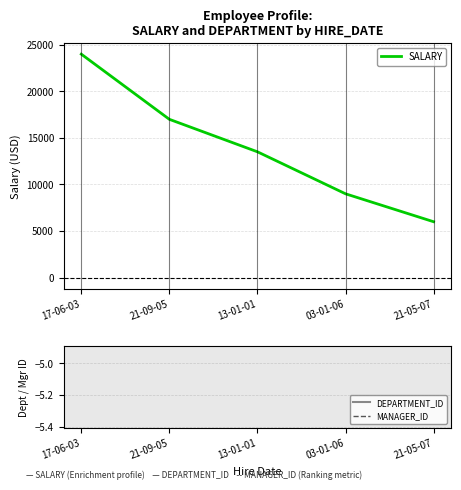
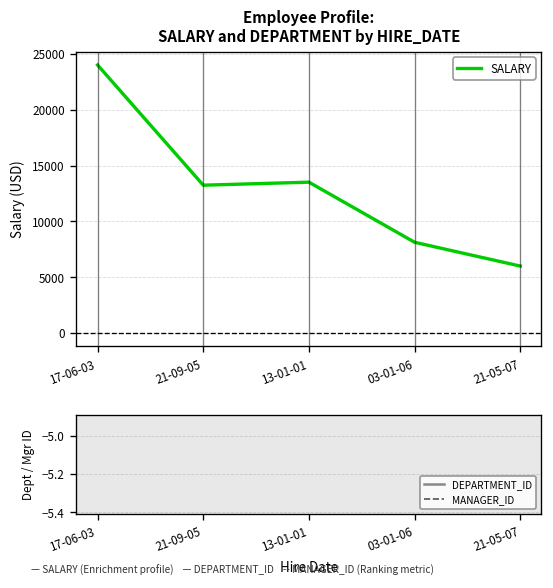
Employee Profile: SALARY and DEPARTMENT by HIRE_DATE, 21-09-05: 17000 -> 13000
Employee Profile: SALARY and DEPARTMENT by HIRE_DATE, 03-01-06: 9000 -> 8000
